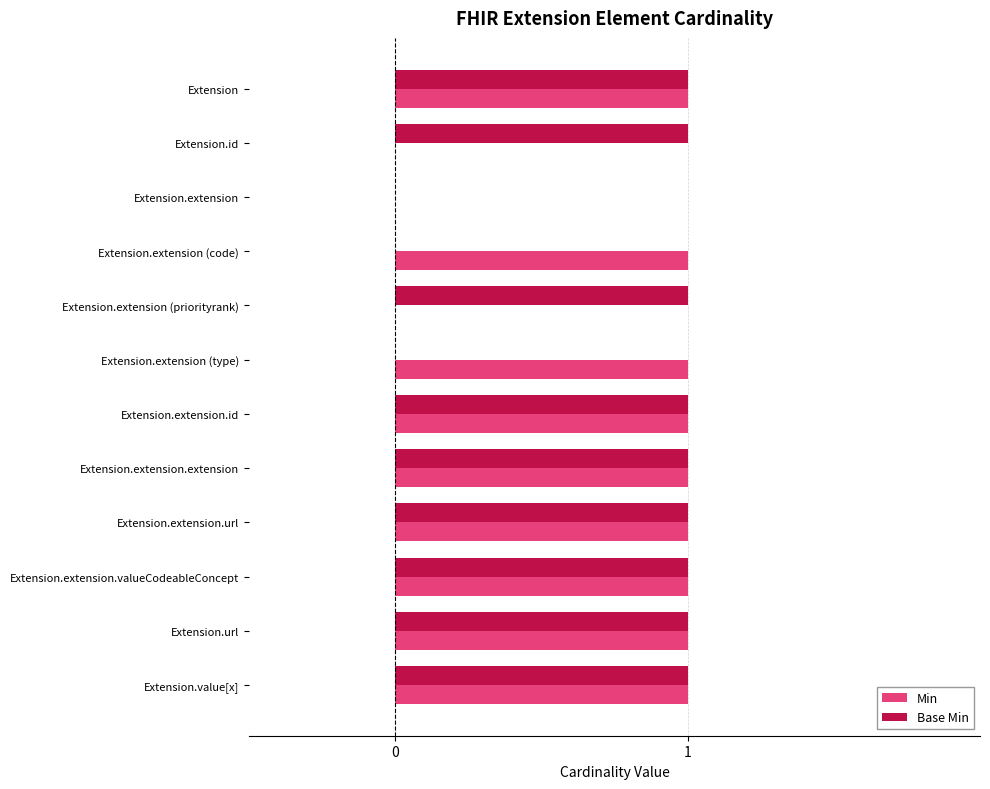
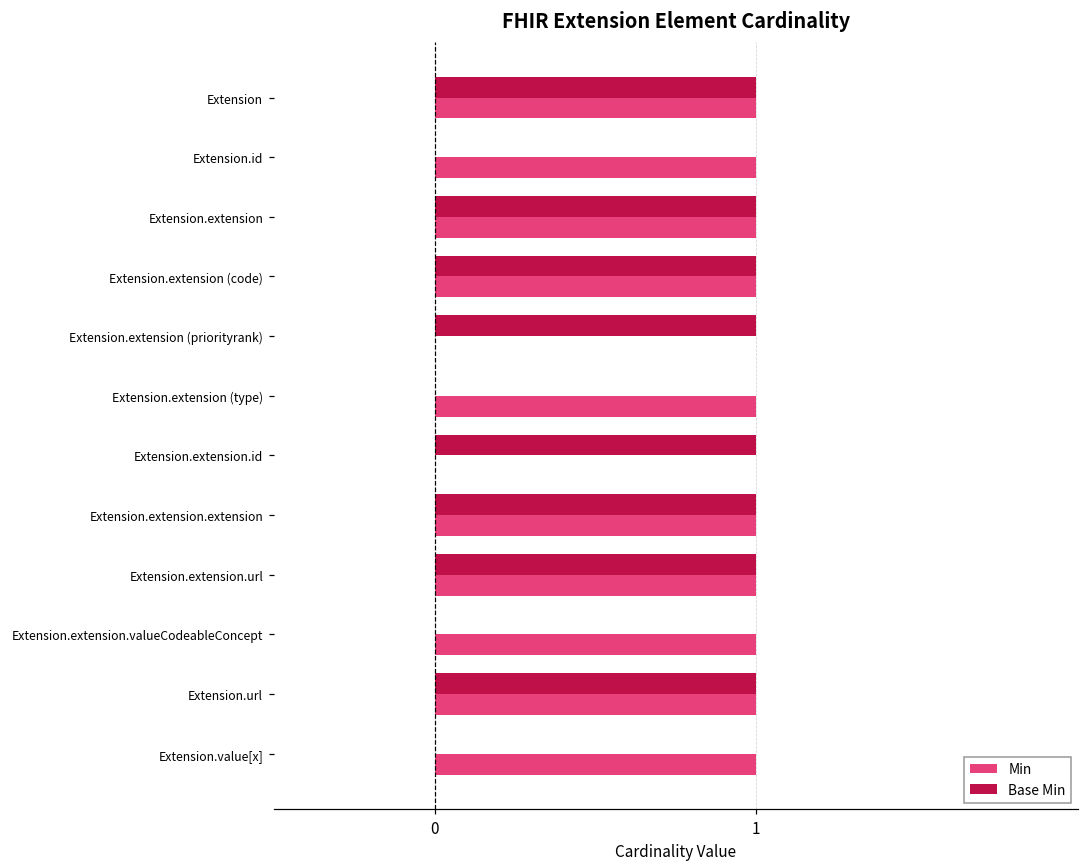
Base Min, Extension.id: 1 -> 0
Min, Extension.id: 0 -> 1
Base Min, Extension.extension: 0 -> 1
Min, Extension.extension: 0 -> 1
Base Min, Extension.extension (code): 0 -> 1
Min, Extension.extension.id: 1 -> 0
Base Min, Extension.extension.valueCodeableConcept: 1 -> 0
Base Min, Extension.value[x]: 1 -> 0
